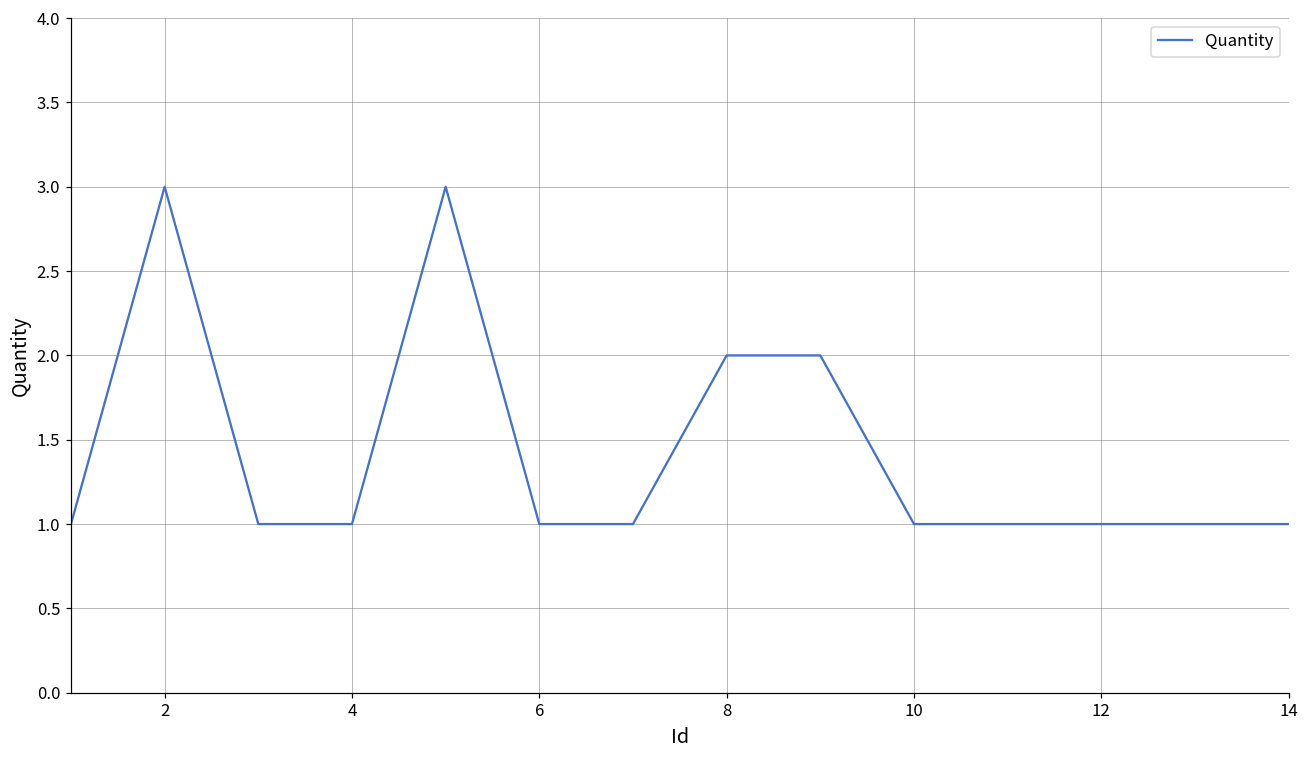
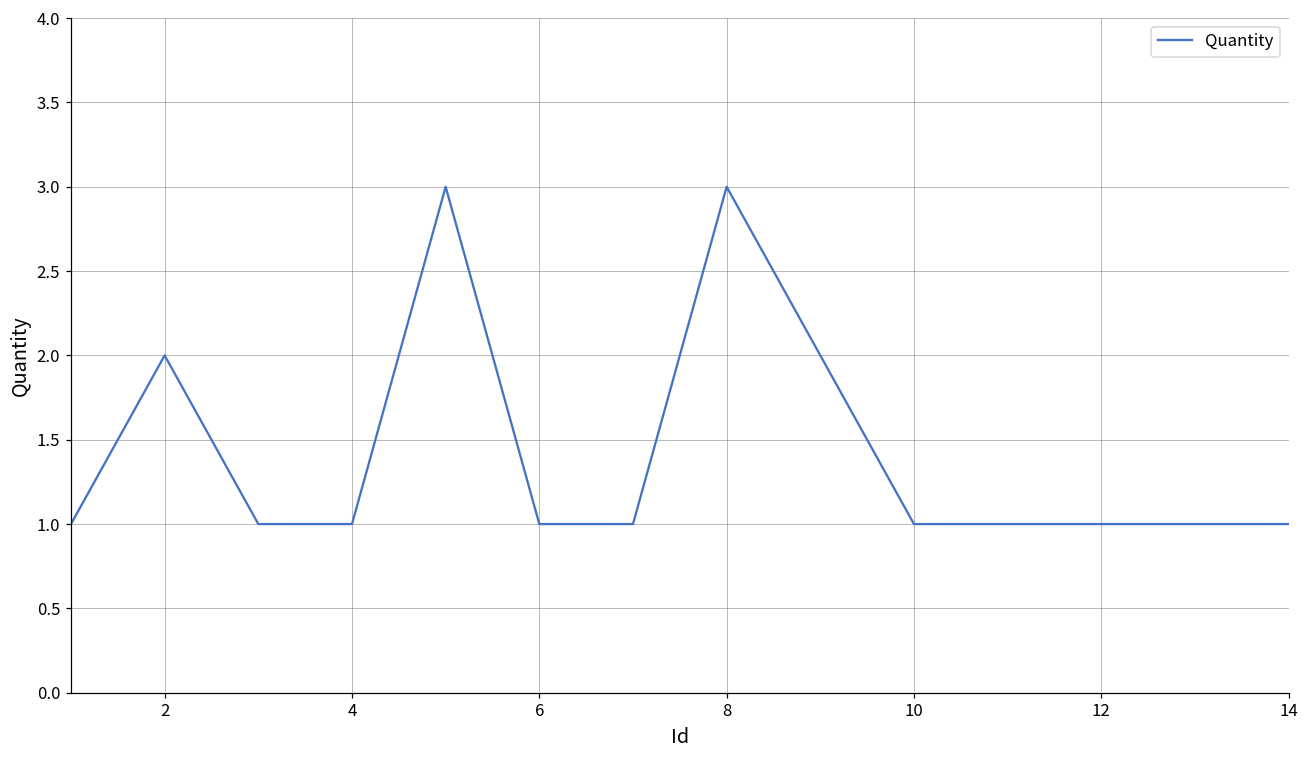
2: 3 -> 2
8: 2 -> 3
